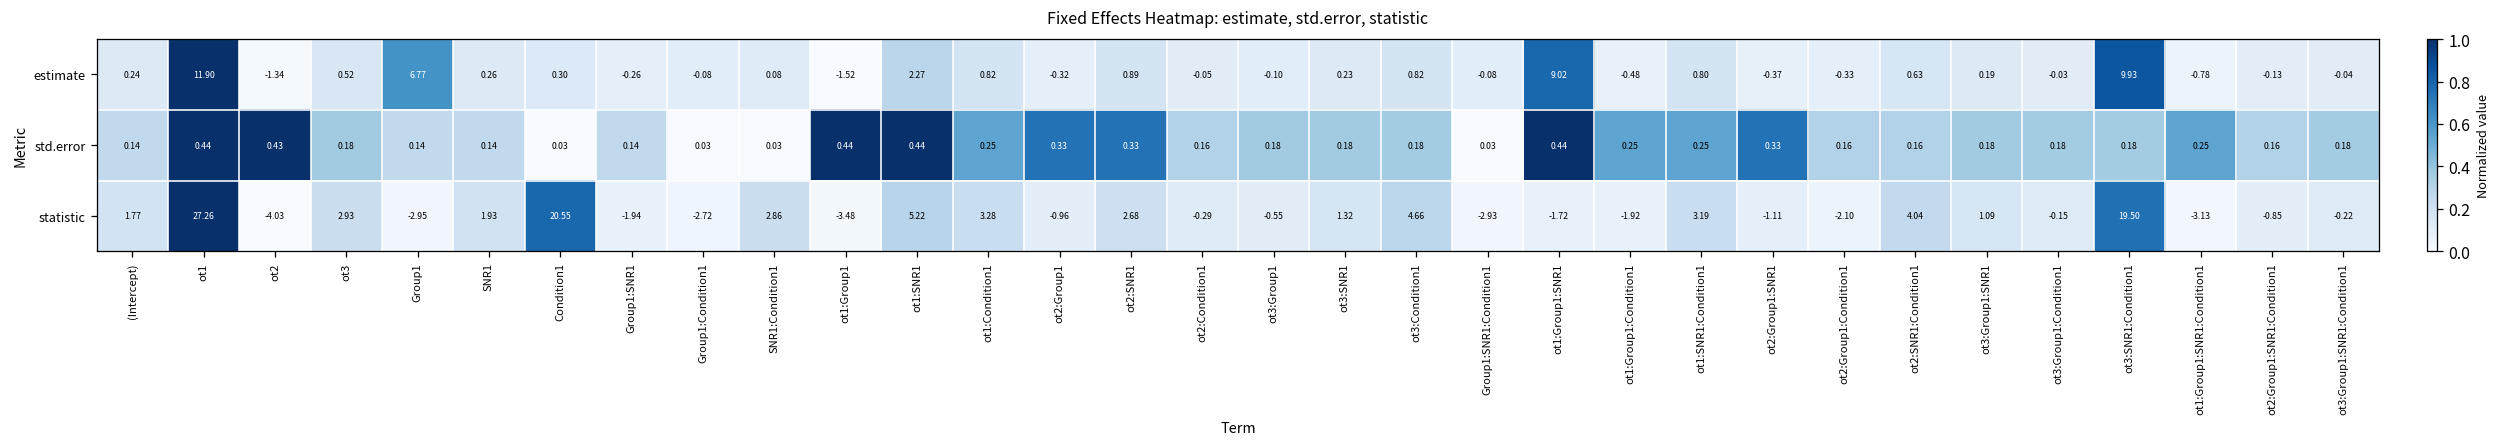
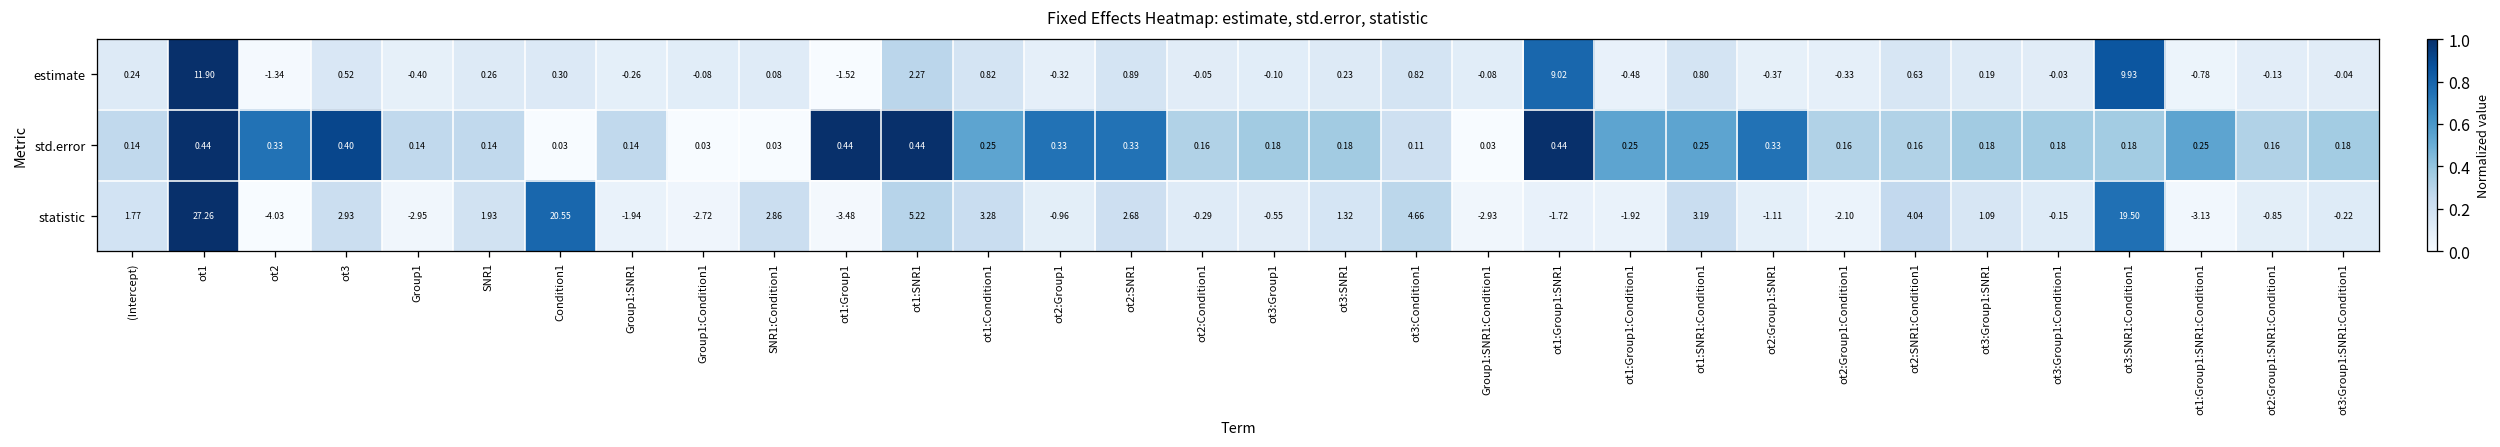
estimate, Group1: 6.77 -> -0.40
std.error, ot2: 0.43 -> 0.33
std.error, ot3: 0.18 -> 0.40
std.error, ot3:Condition1: 0.18 -> 0.11
